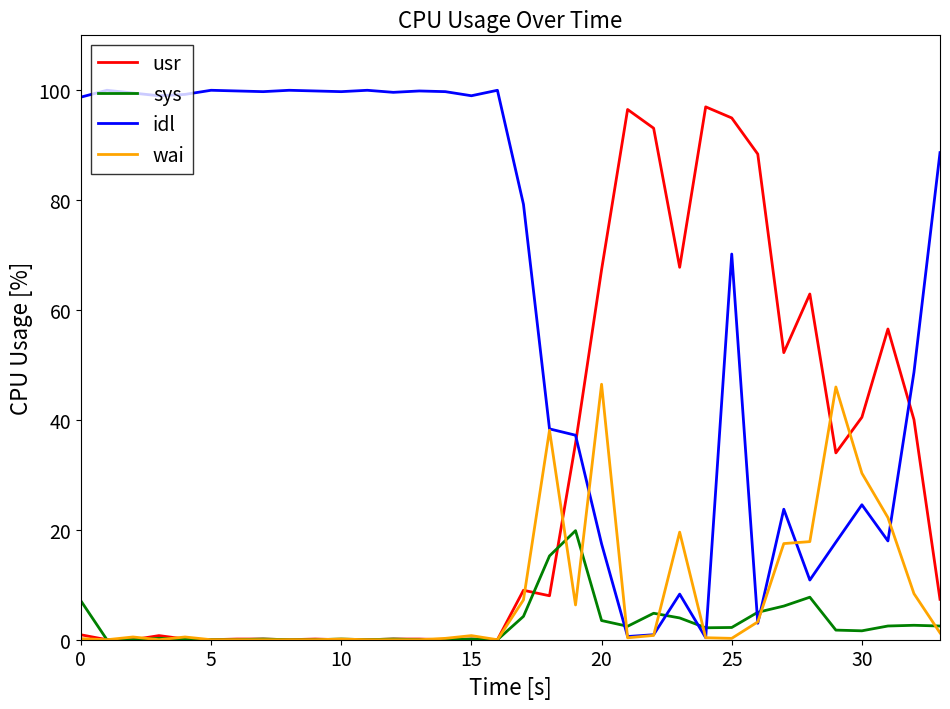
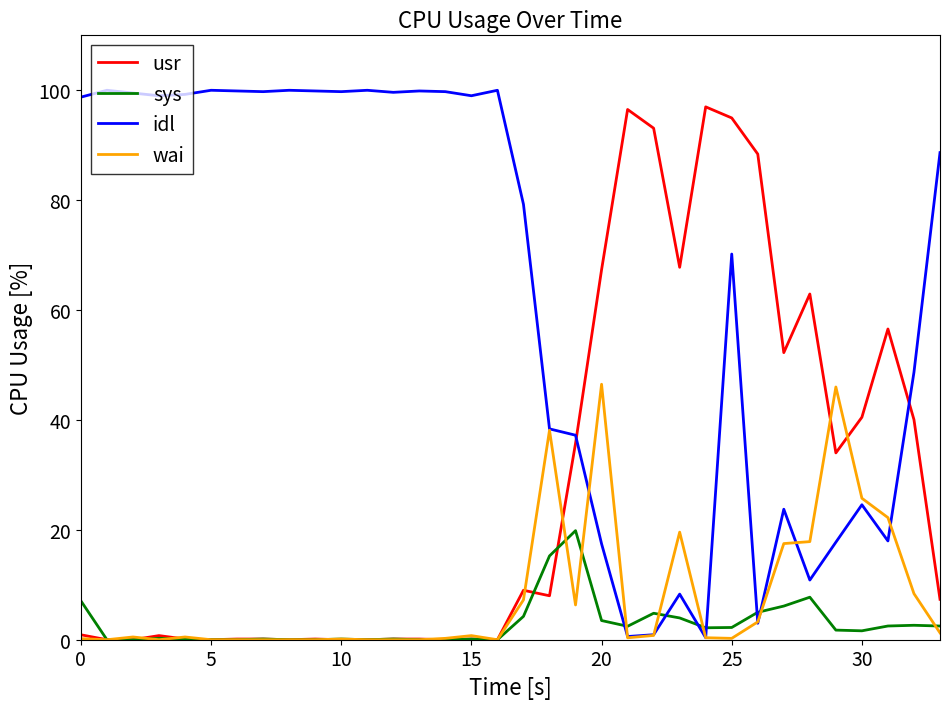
wai, 30: 30 -> 26
